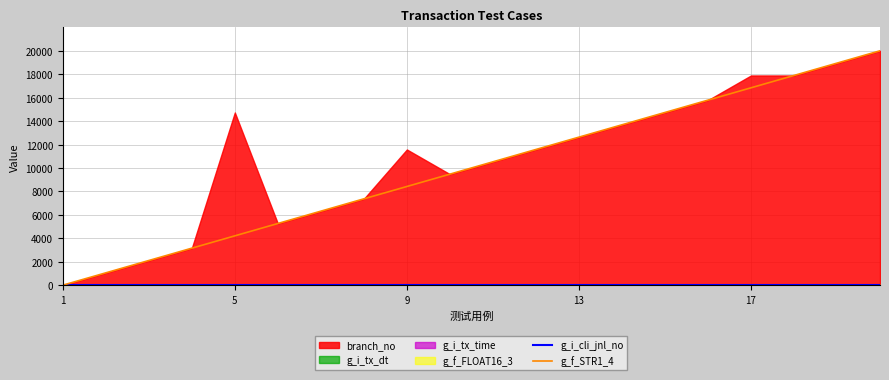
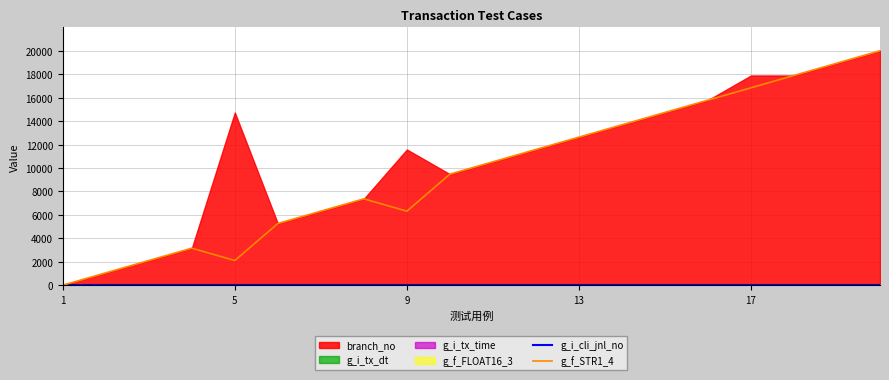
g_f_STR1_4, 5: 4200 -> 2100
g_f_STR1_4, 9: 8400 -> 6300
